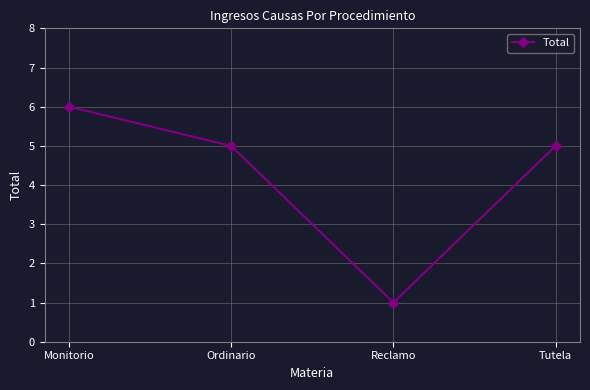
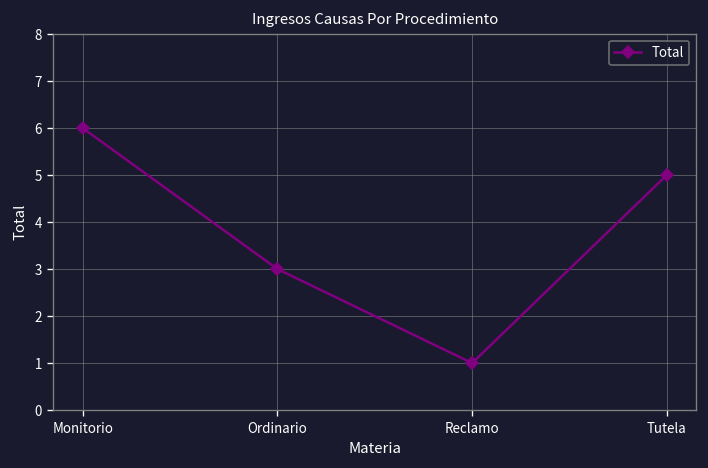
Ordinario: 5 -> 3
